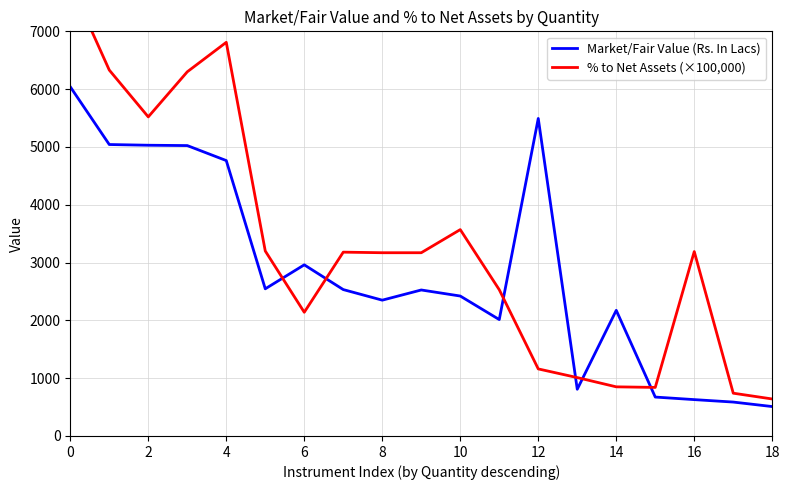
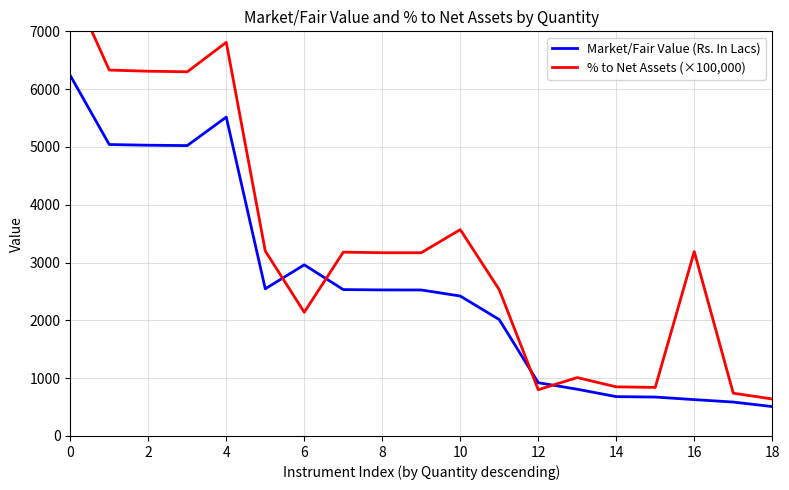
Market/Fair Value (Rs. In Lacs), 0: 6000 -> 6200
% to Net Assets (×100,000), 2: 5500 -> 6300
Market/Fair Value (Rs. In Lacs), 4: 4800 -> 5500
Market/Fair Value (Rs. In Lacs), 8: 2300 -> 2500
Market/Fair Value (Rs. In Lacs), 12: 5500 -> 900
% to Net Assets (×100,000), 12: 1200 -> 800
Market/Fair Value (Rs. In Lacs), 14: 2200 -> 700
